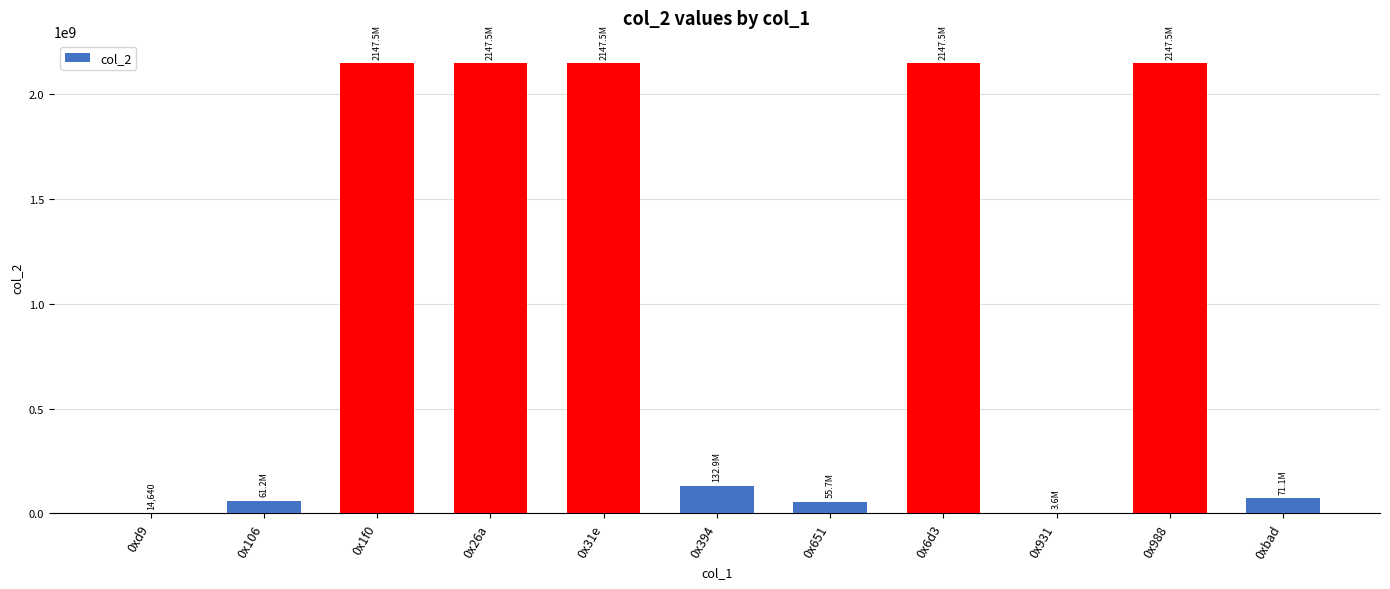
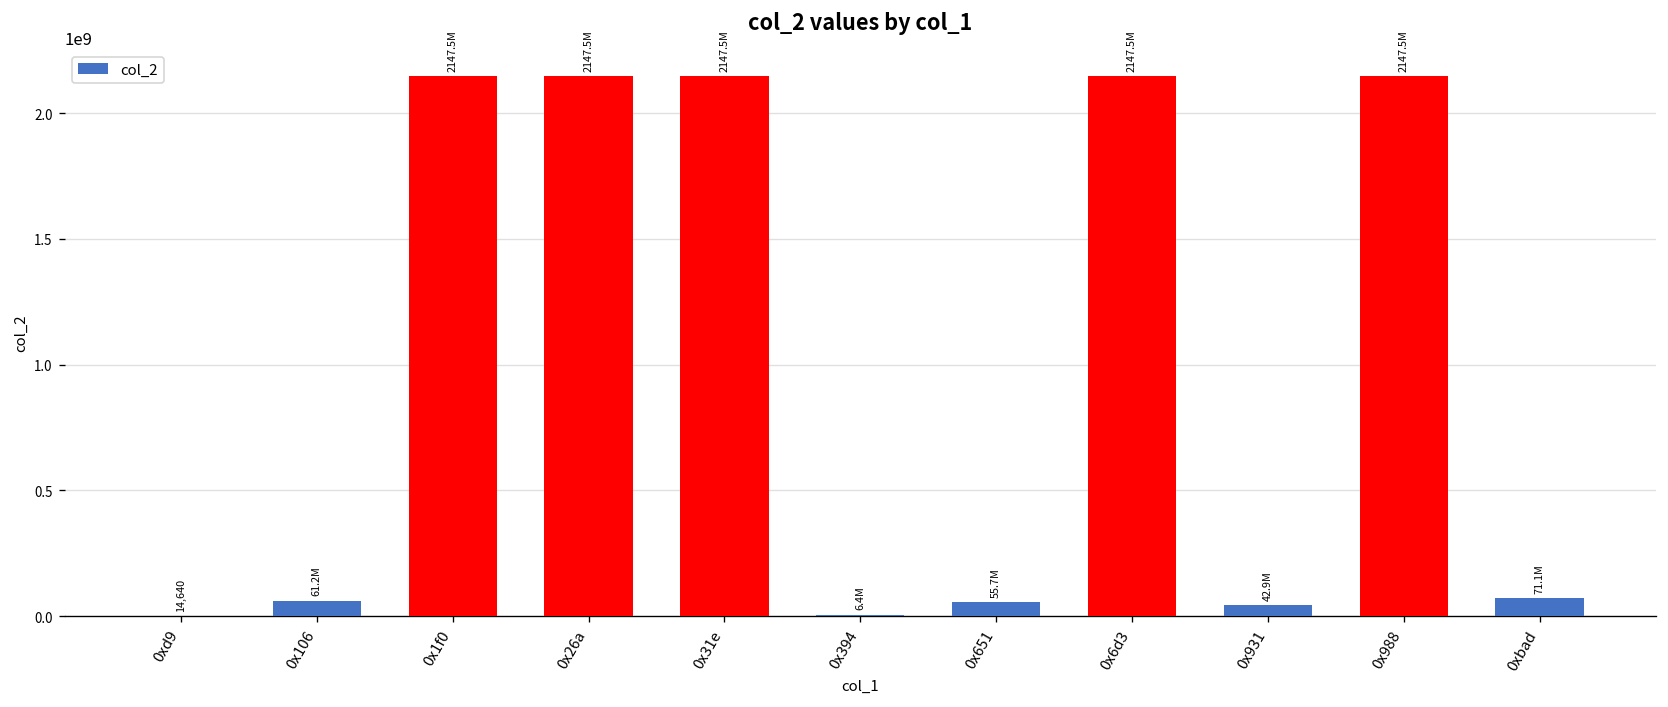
0x394: 132.9M -> 6.4M
0x931: 3.6M -> 42.9M
